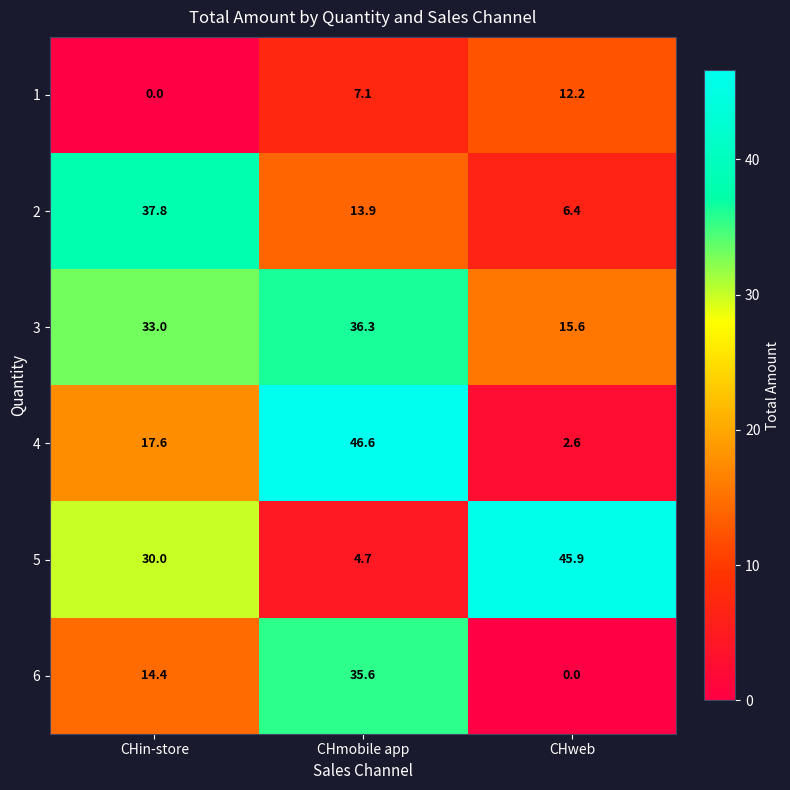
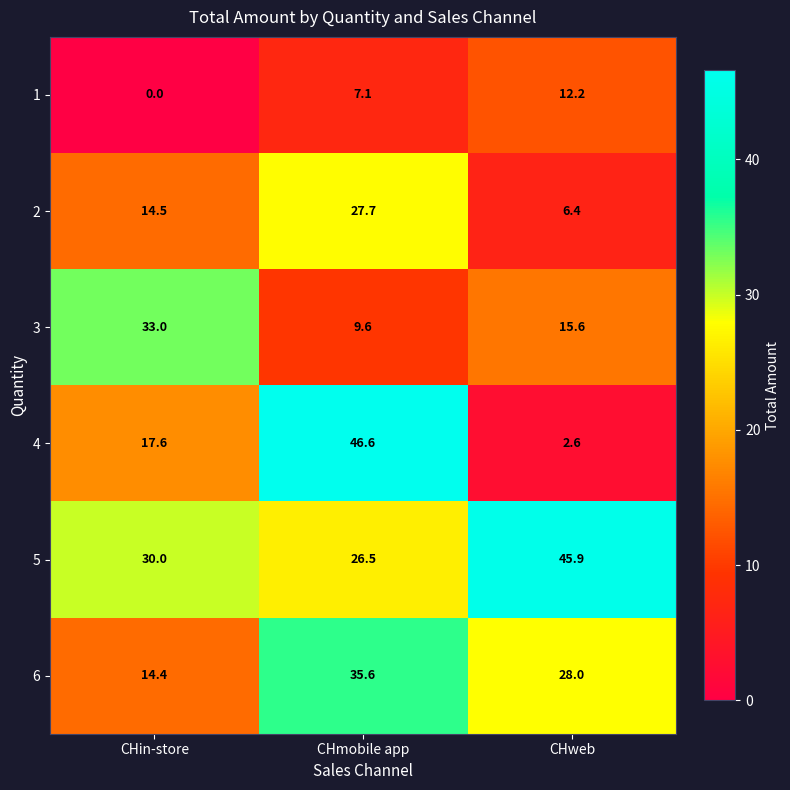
2, CHin-store: 37.8 -> 14.5
2, CHmobile app: 13.9 -> 27.7
3, CHmobile app: 36.3 -> 9.6
5, CHmobile app: 4.7 -> 26.5
6, CHweb: 0.0 -> 28.0
